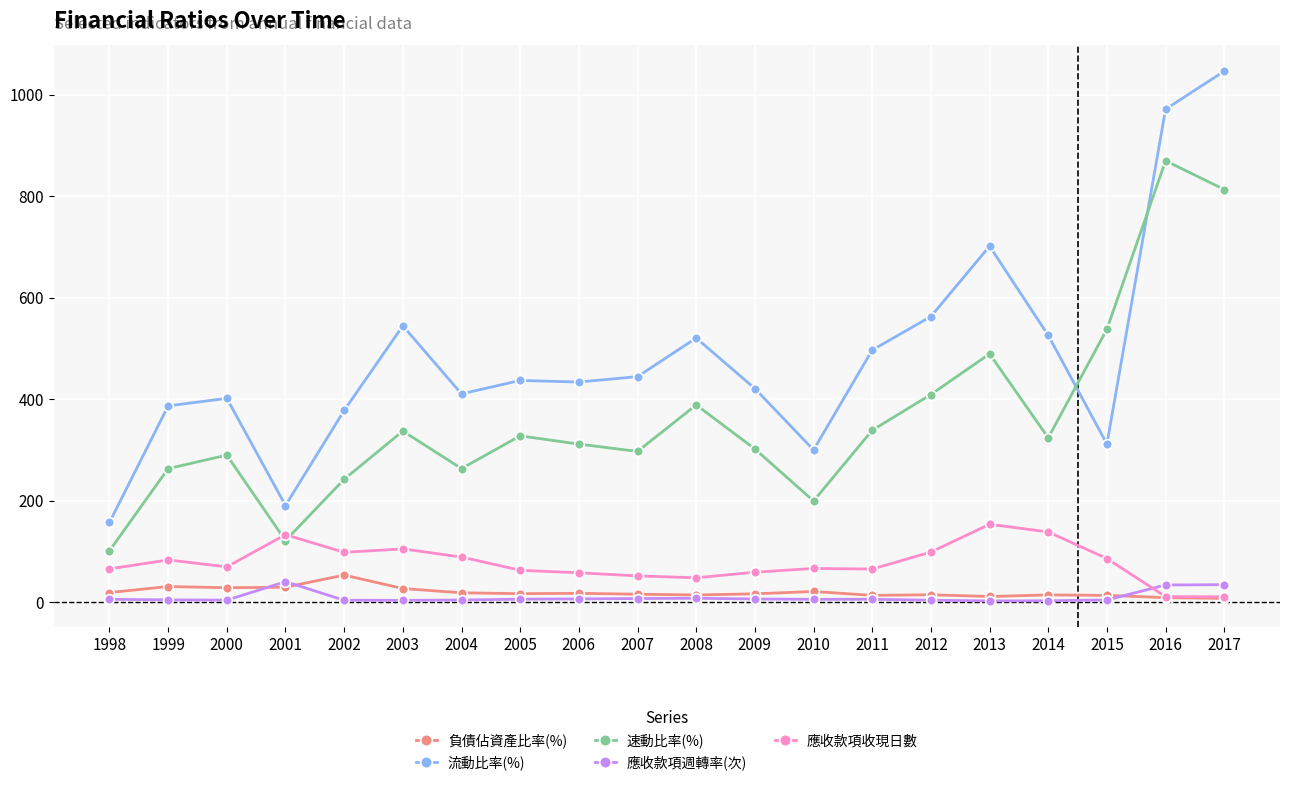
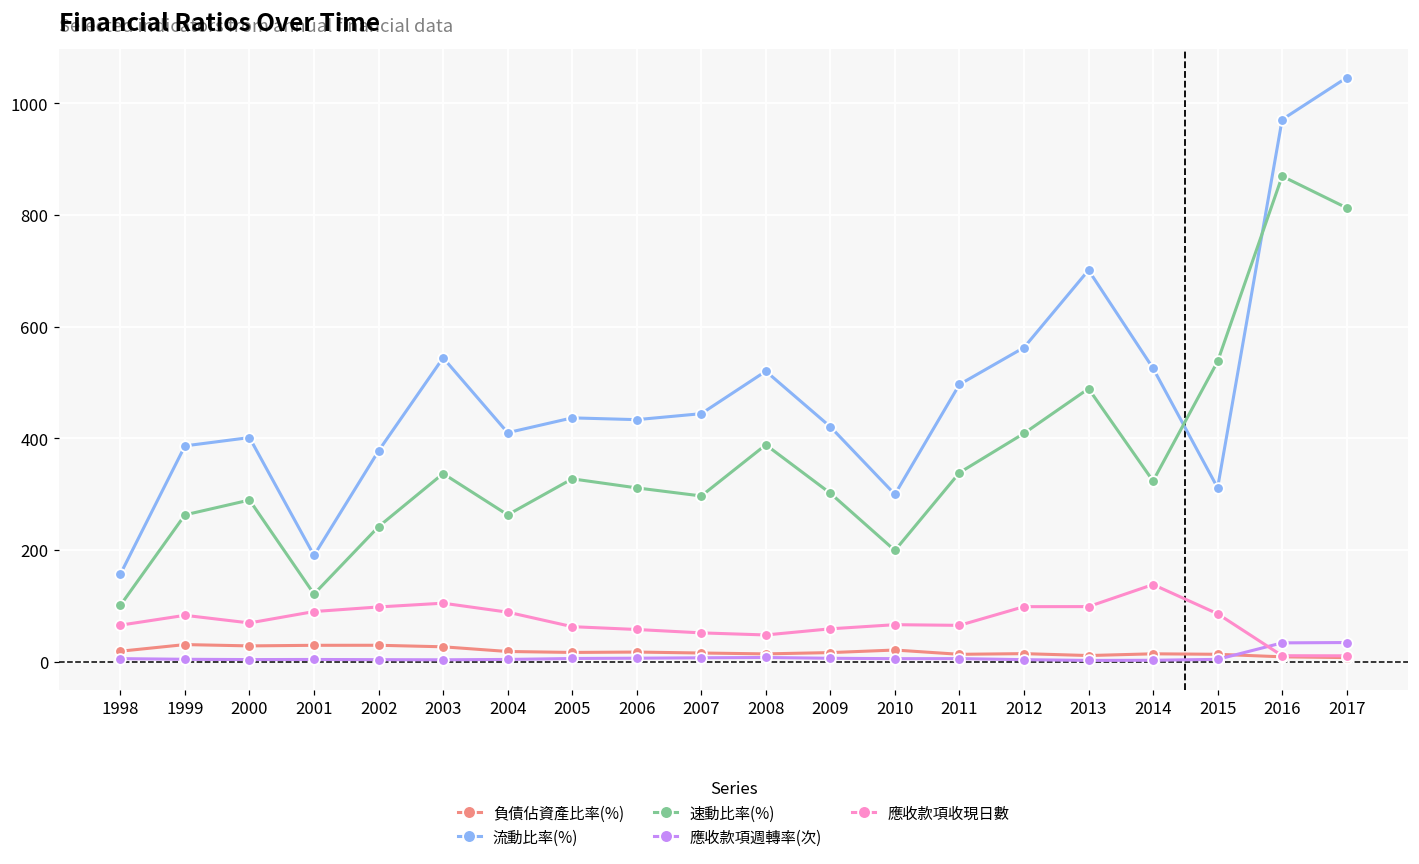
應收款項週轉率(次), 2001: 40 -> 0
應收款項收現日數, 2001: 130 -> 90
負債佔資產比率(%), 2002: 50 -> 30
應收款項收現日數, 2013: 150 -> 100
